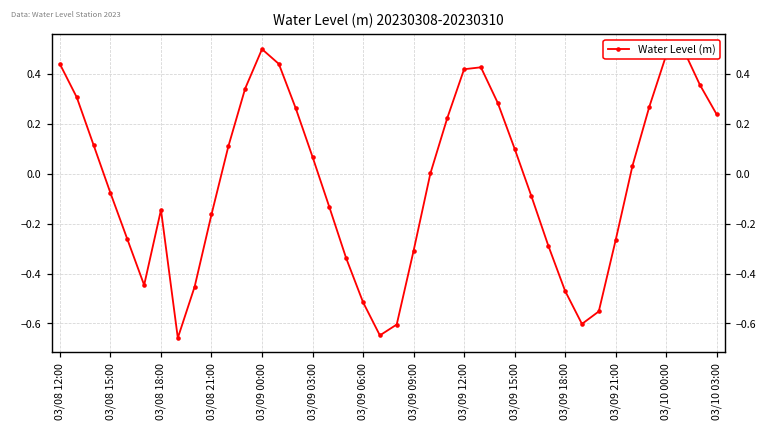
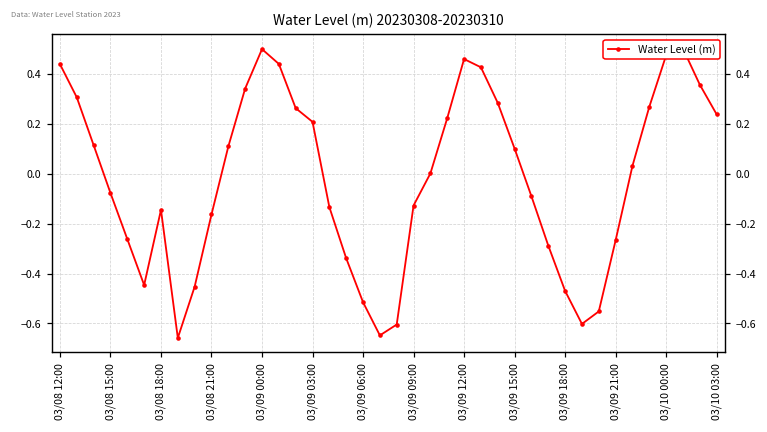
03/09 03:00: 0.07 -> 0.21
03/09 09:00: -0.31 -> -0.13
03/09 12:00: 0.42 -> 0.46
